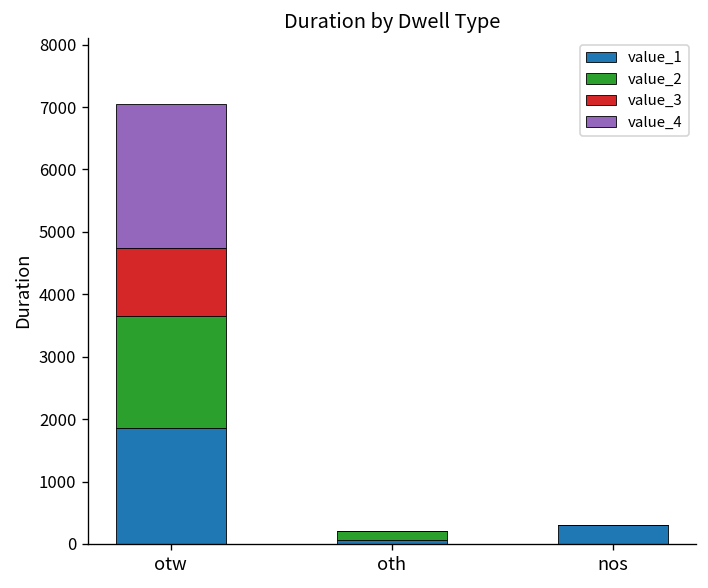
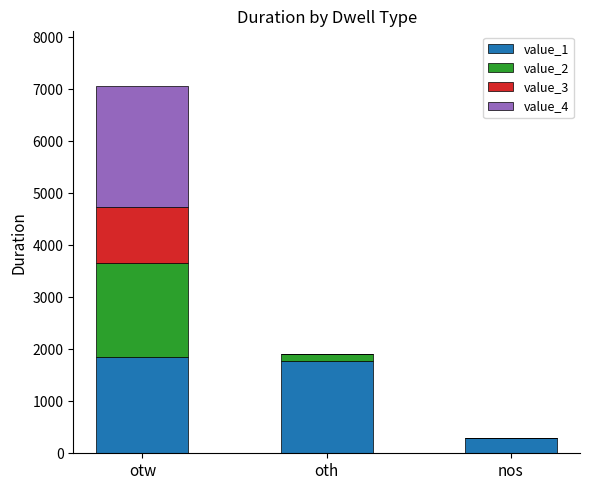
value_1, oth: 100 -> 1800
